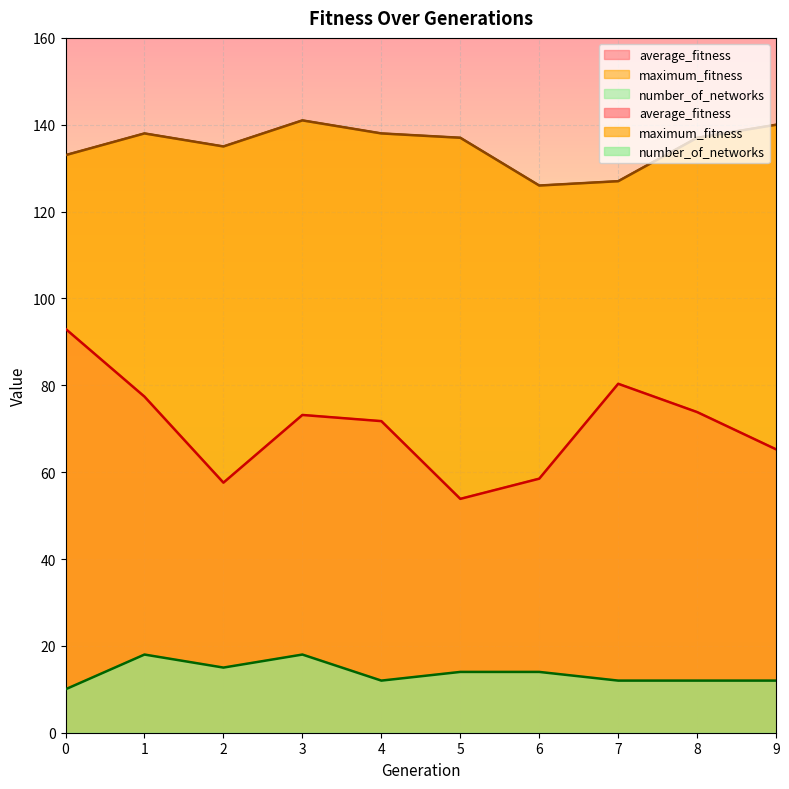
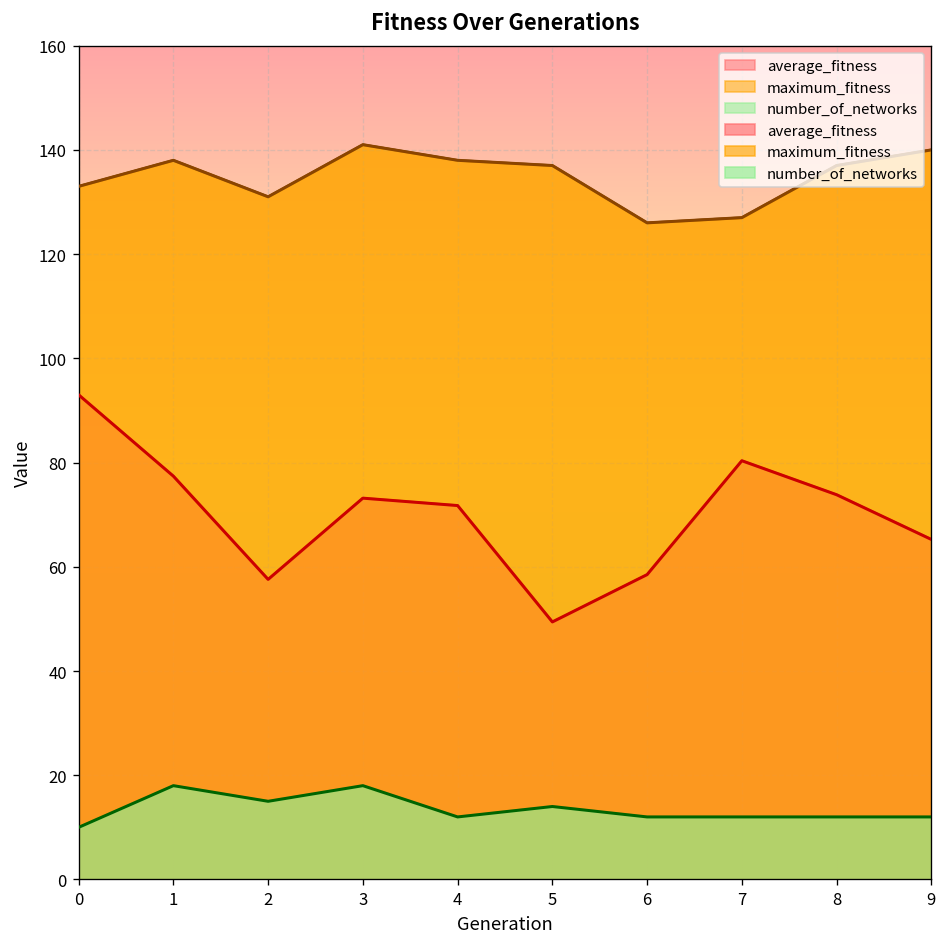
maximum_fitness, 2: 135 -> 131
average_fitness, 5: 54 -> 49
number_of_networks, 6: 14 -> 12
